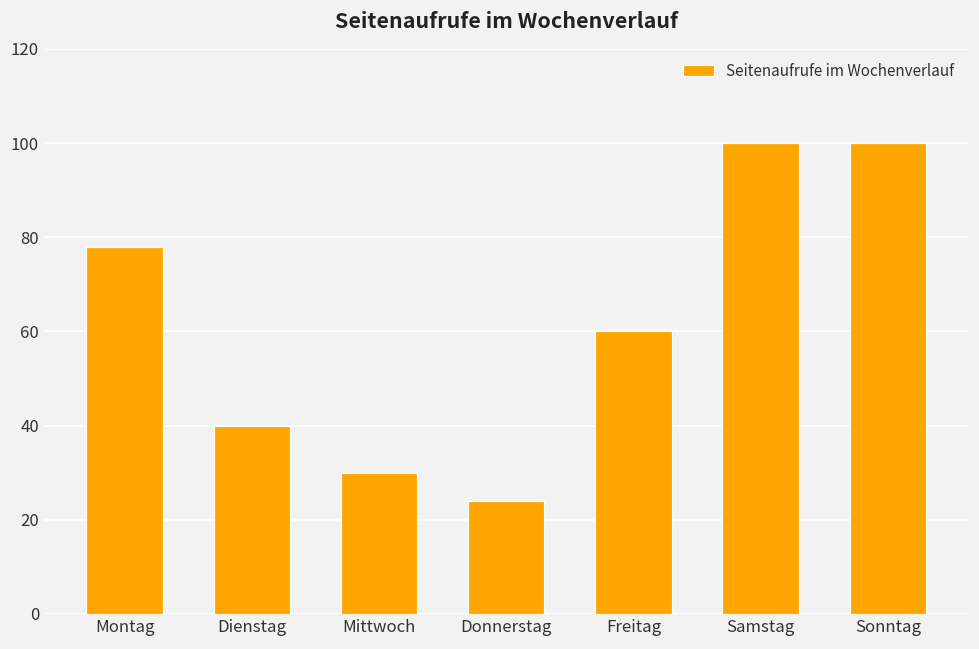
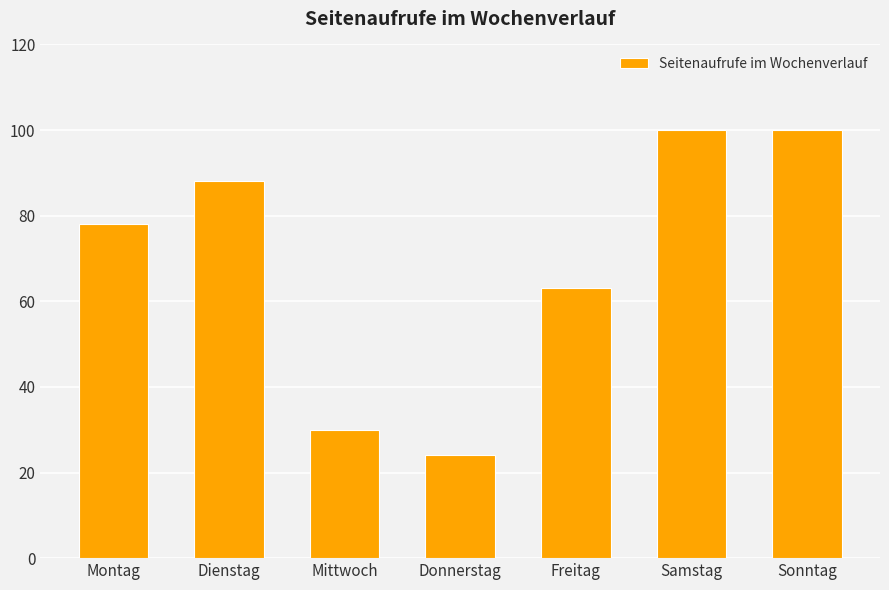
Dienstag: 40 -> 88
Freitag: 60 -> 63
